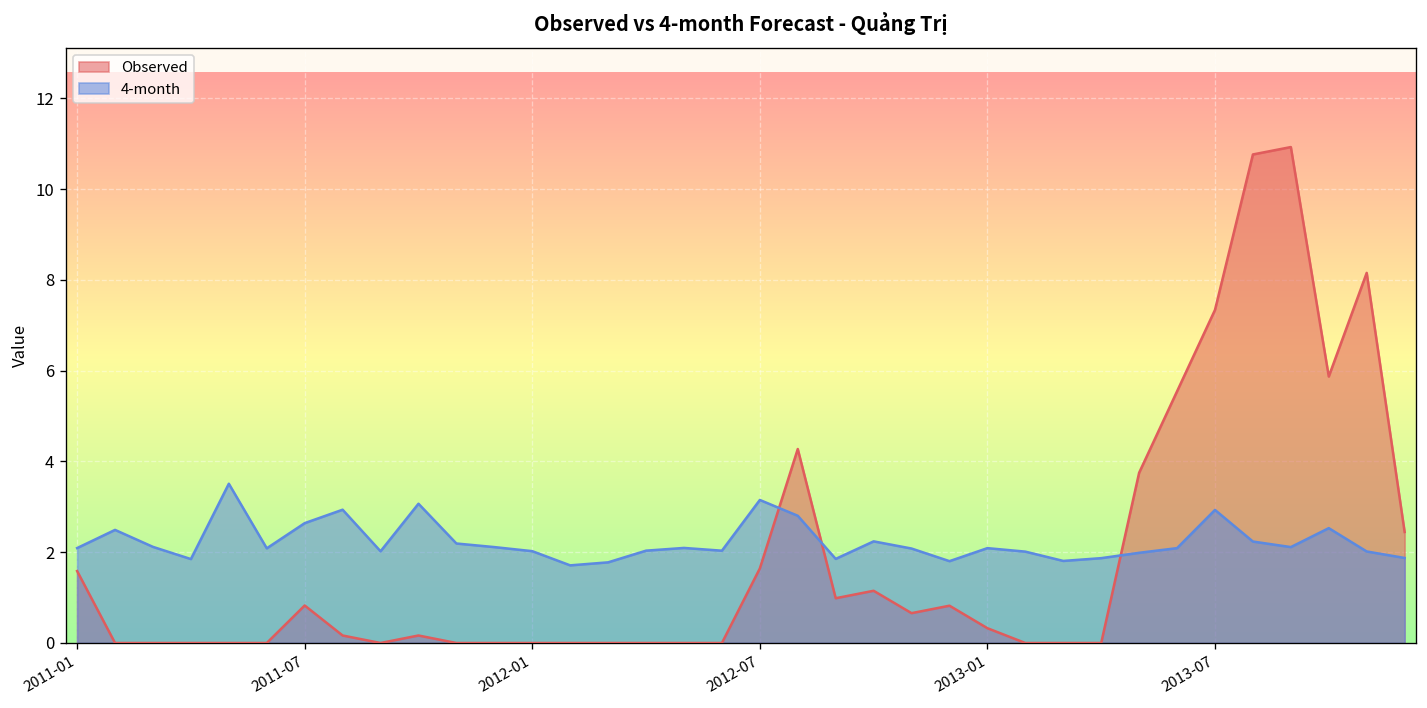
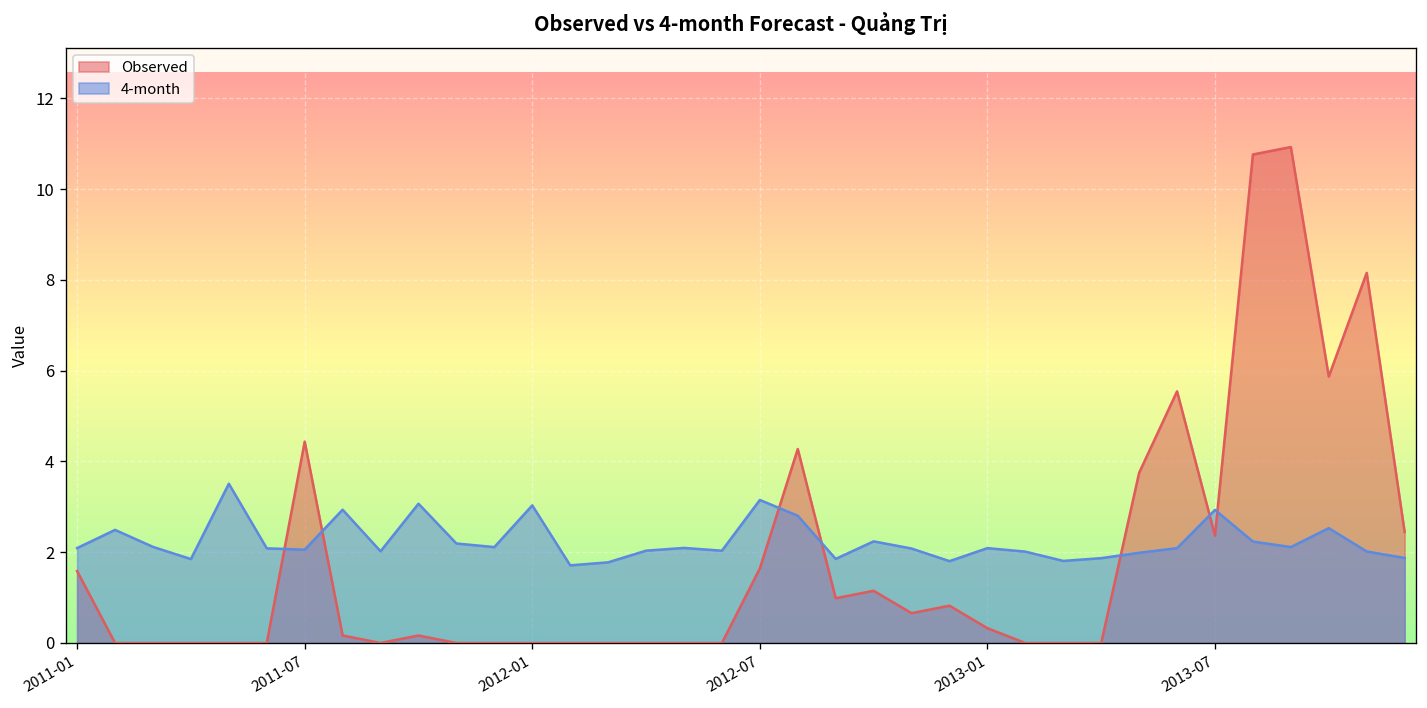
Observed, 2011-07: 0.8 -> 4.4
4-month, 2011-07: 2.6 -> 2.1
4-month, 2012-01: 2.0 -> 3.0
Observed, 2013-07: 7.3 -> 2.4
